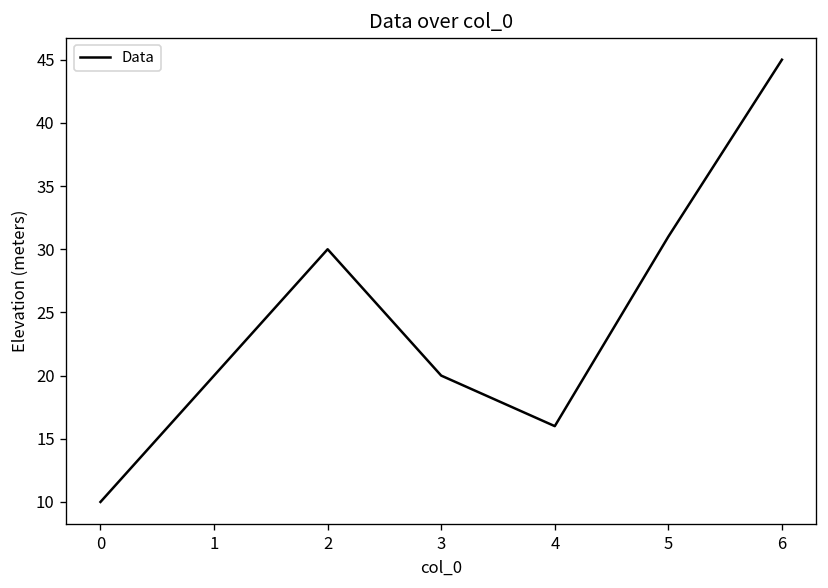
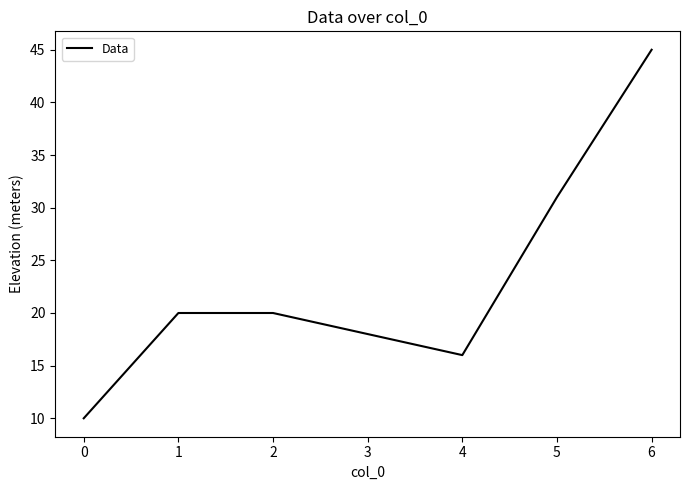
2: 30 -> 20
3: 20 -> 18
